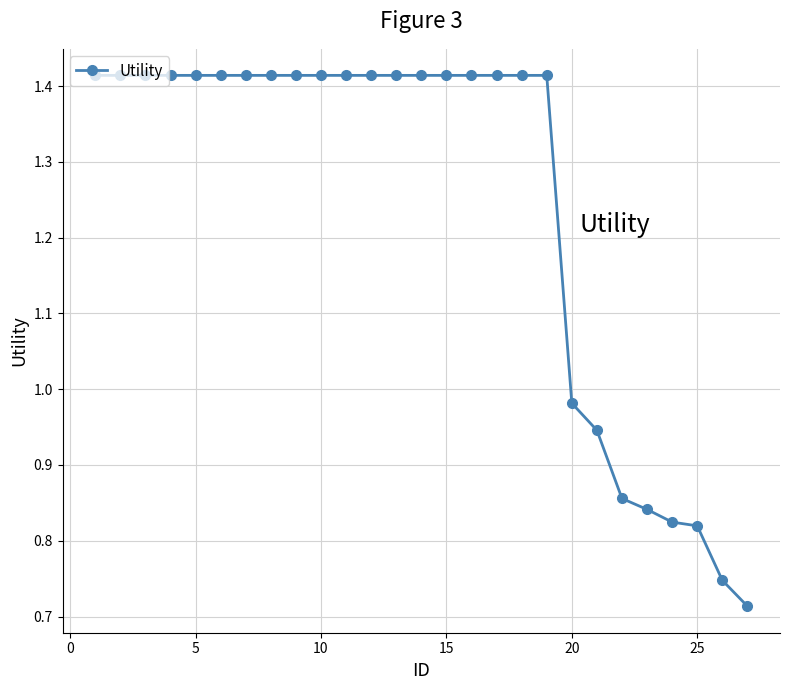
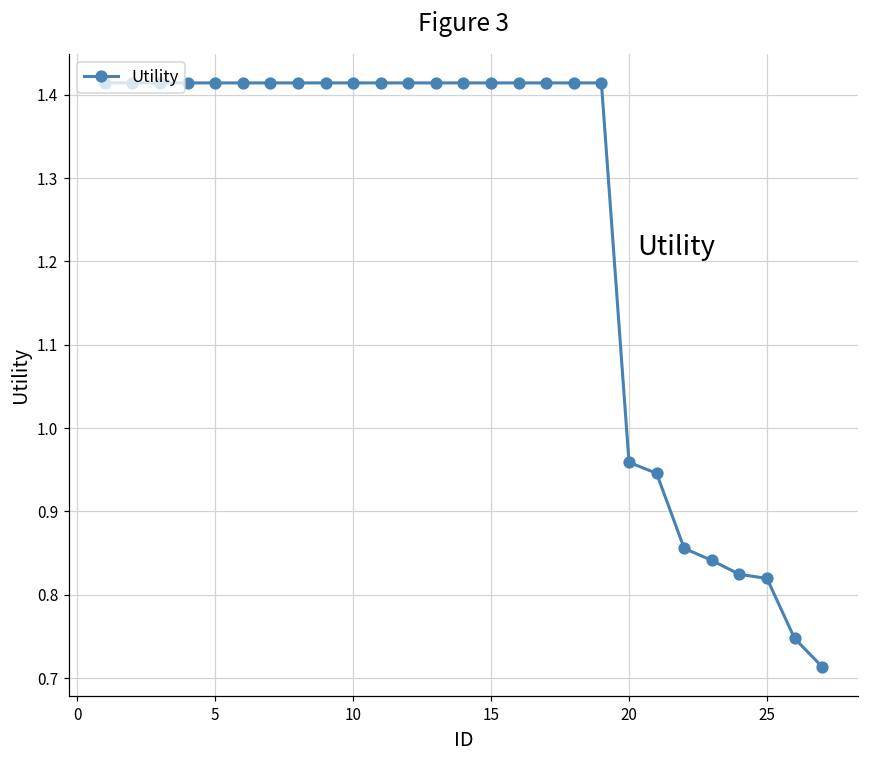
20: 0.98 -> 0.96
